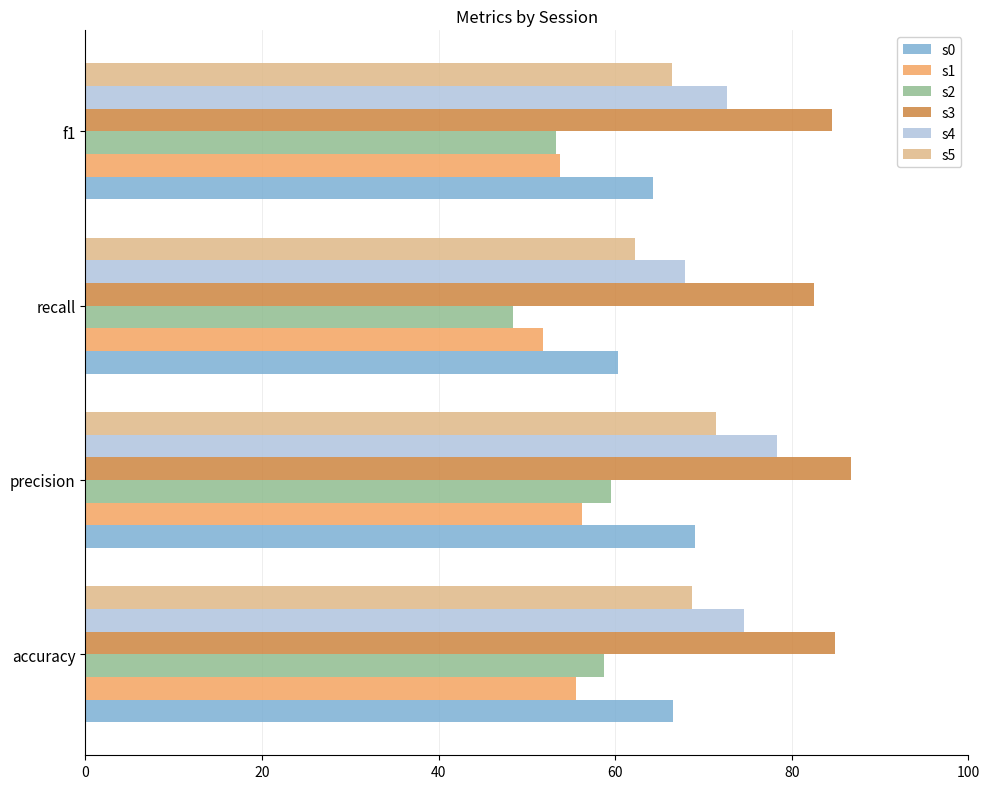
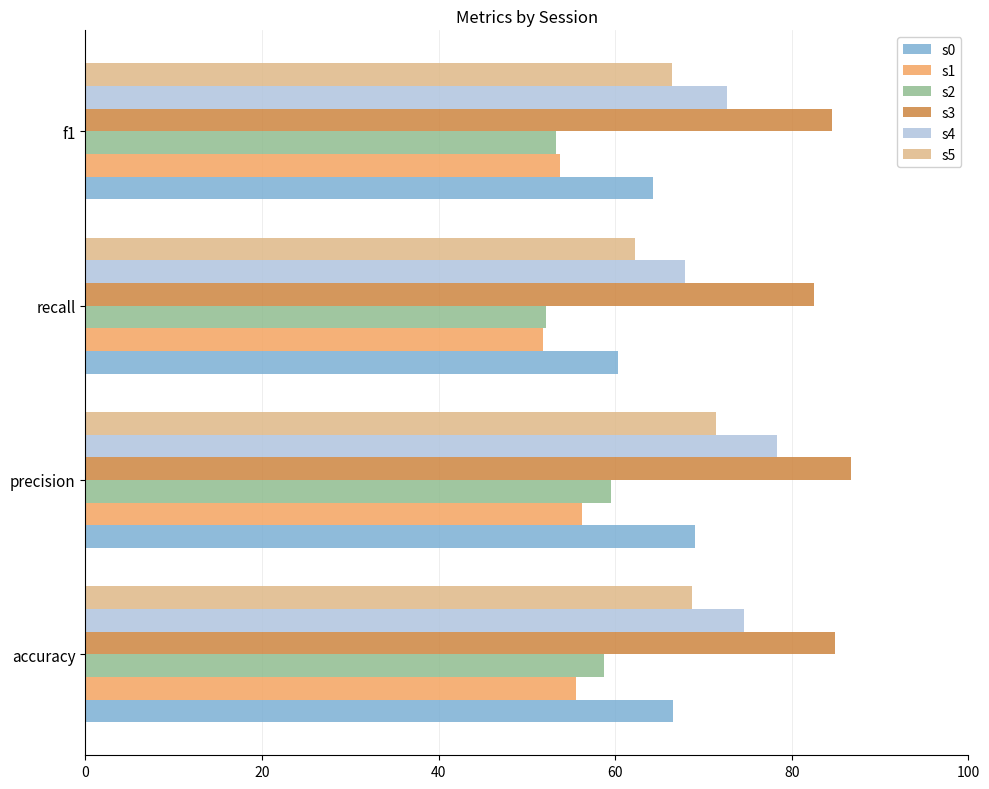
s2, recall: 48 -> 52
